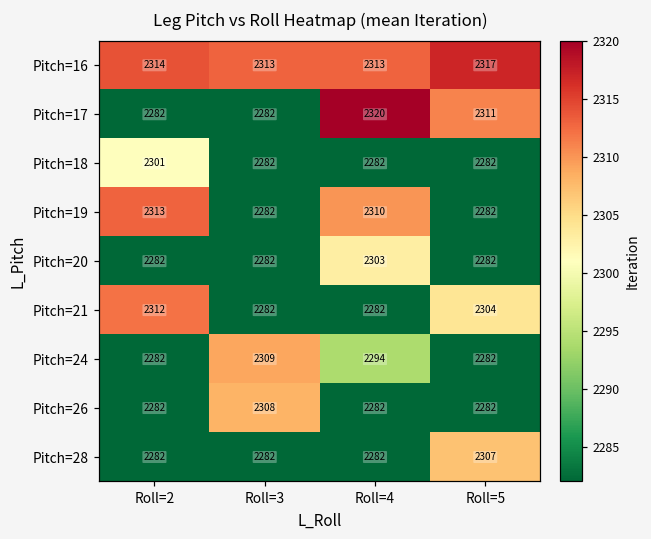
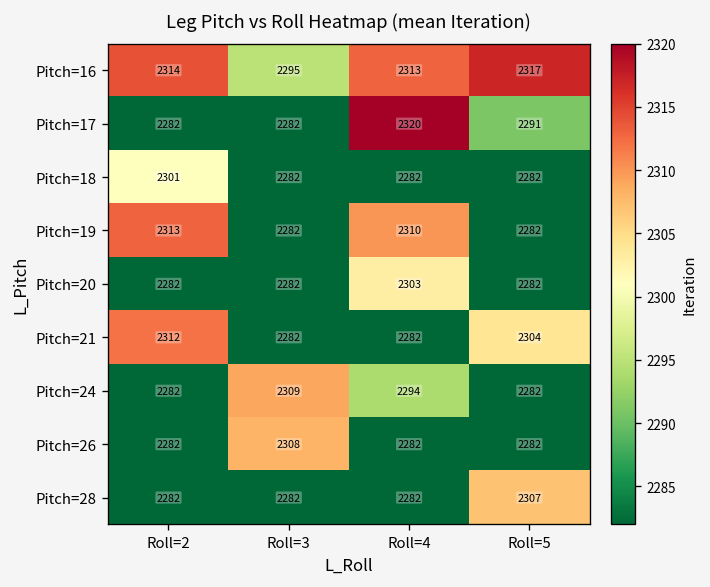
Pitch=16, Roll=3: 2313 -> 2295
Pitch=17, Roll=5: 2311 -> 2291
